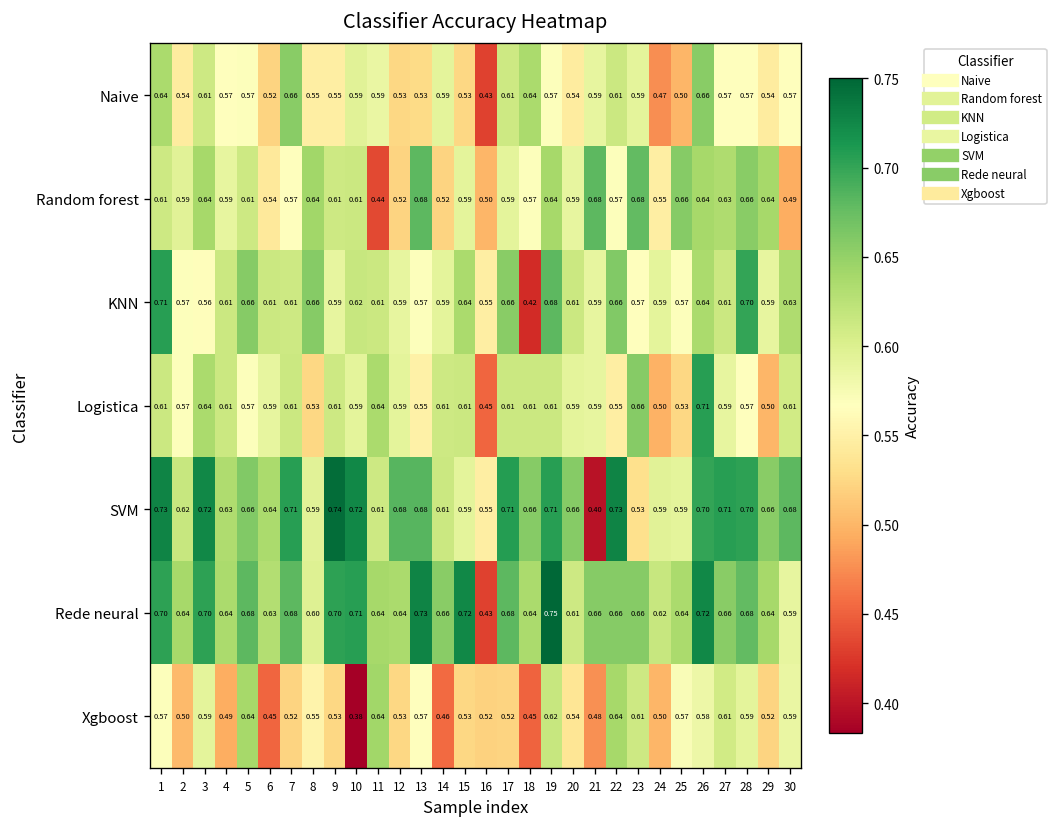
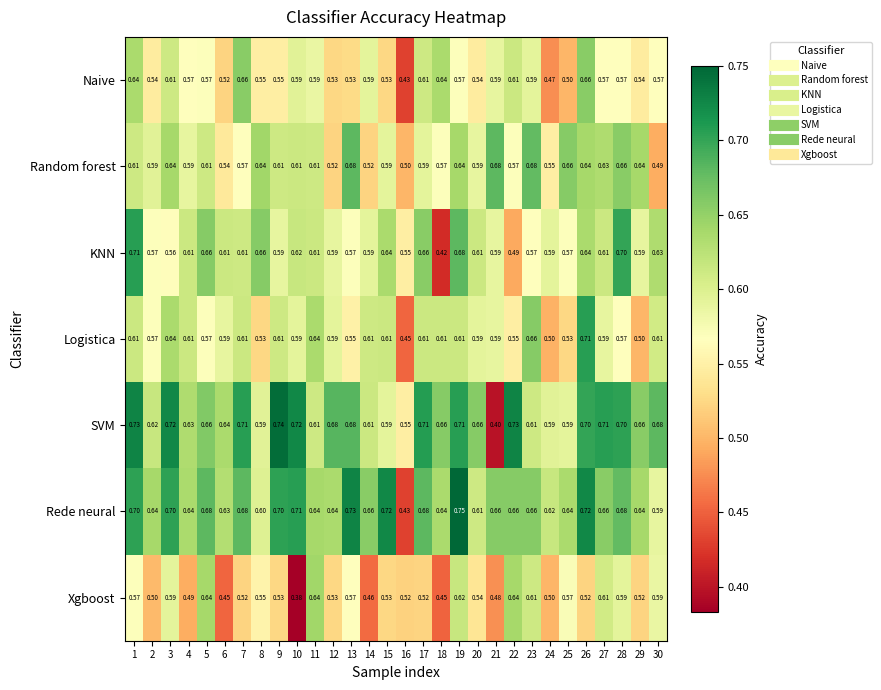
Random forest, 11: 0.44 -> 0.61
KNN, 22: 0.66 -> 0.49
SVM, 23: 0.53 -> 0.61
Xgboost, 26: 0.58 -> 0.52
